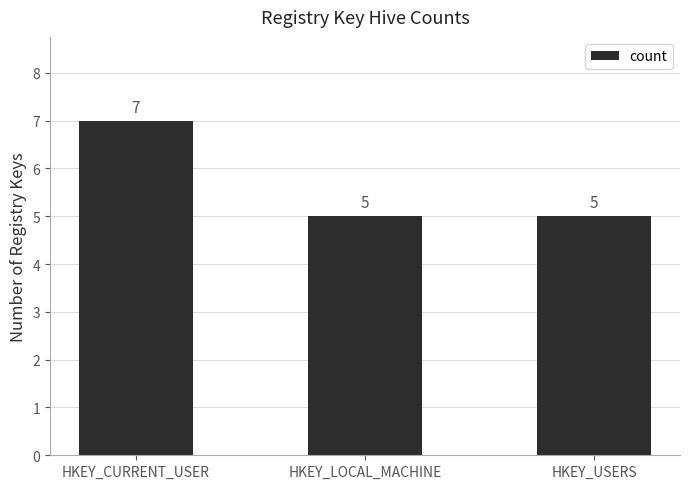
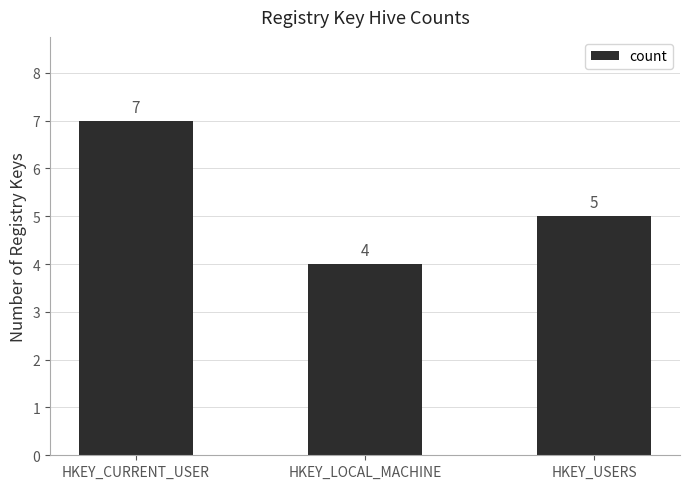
HKEY_LOCAL_MACHINE: 5 -> 4
